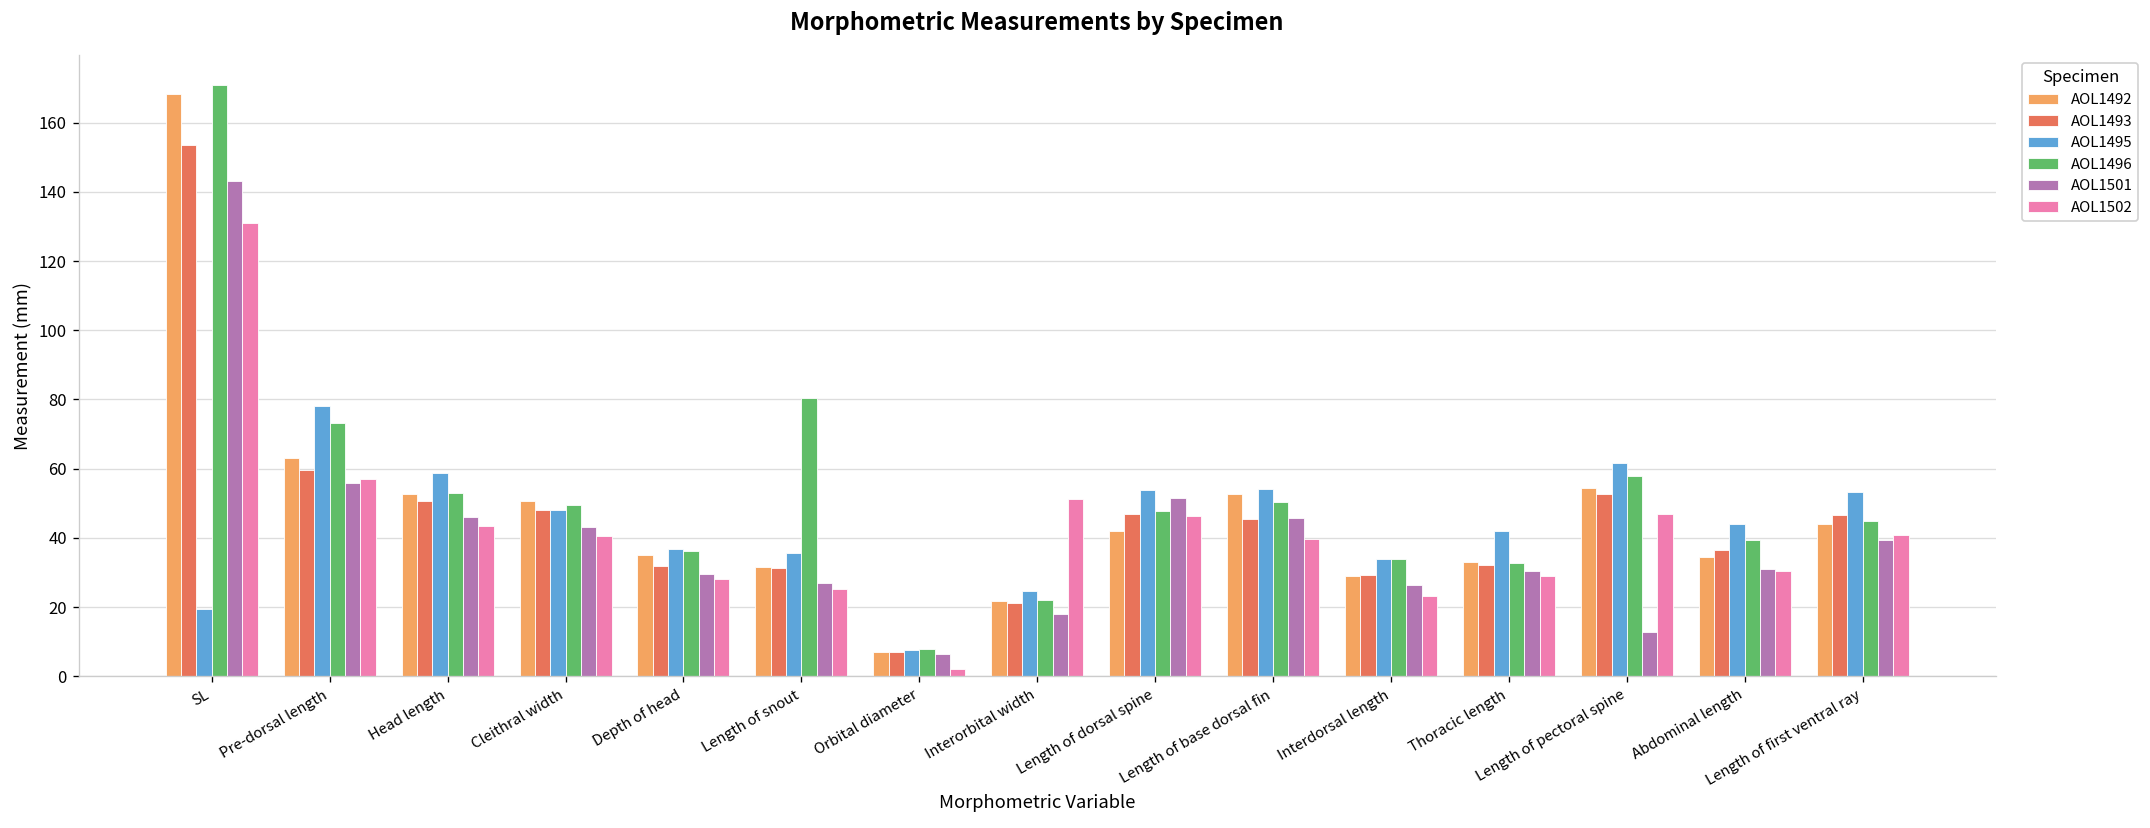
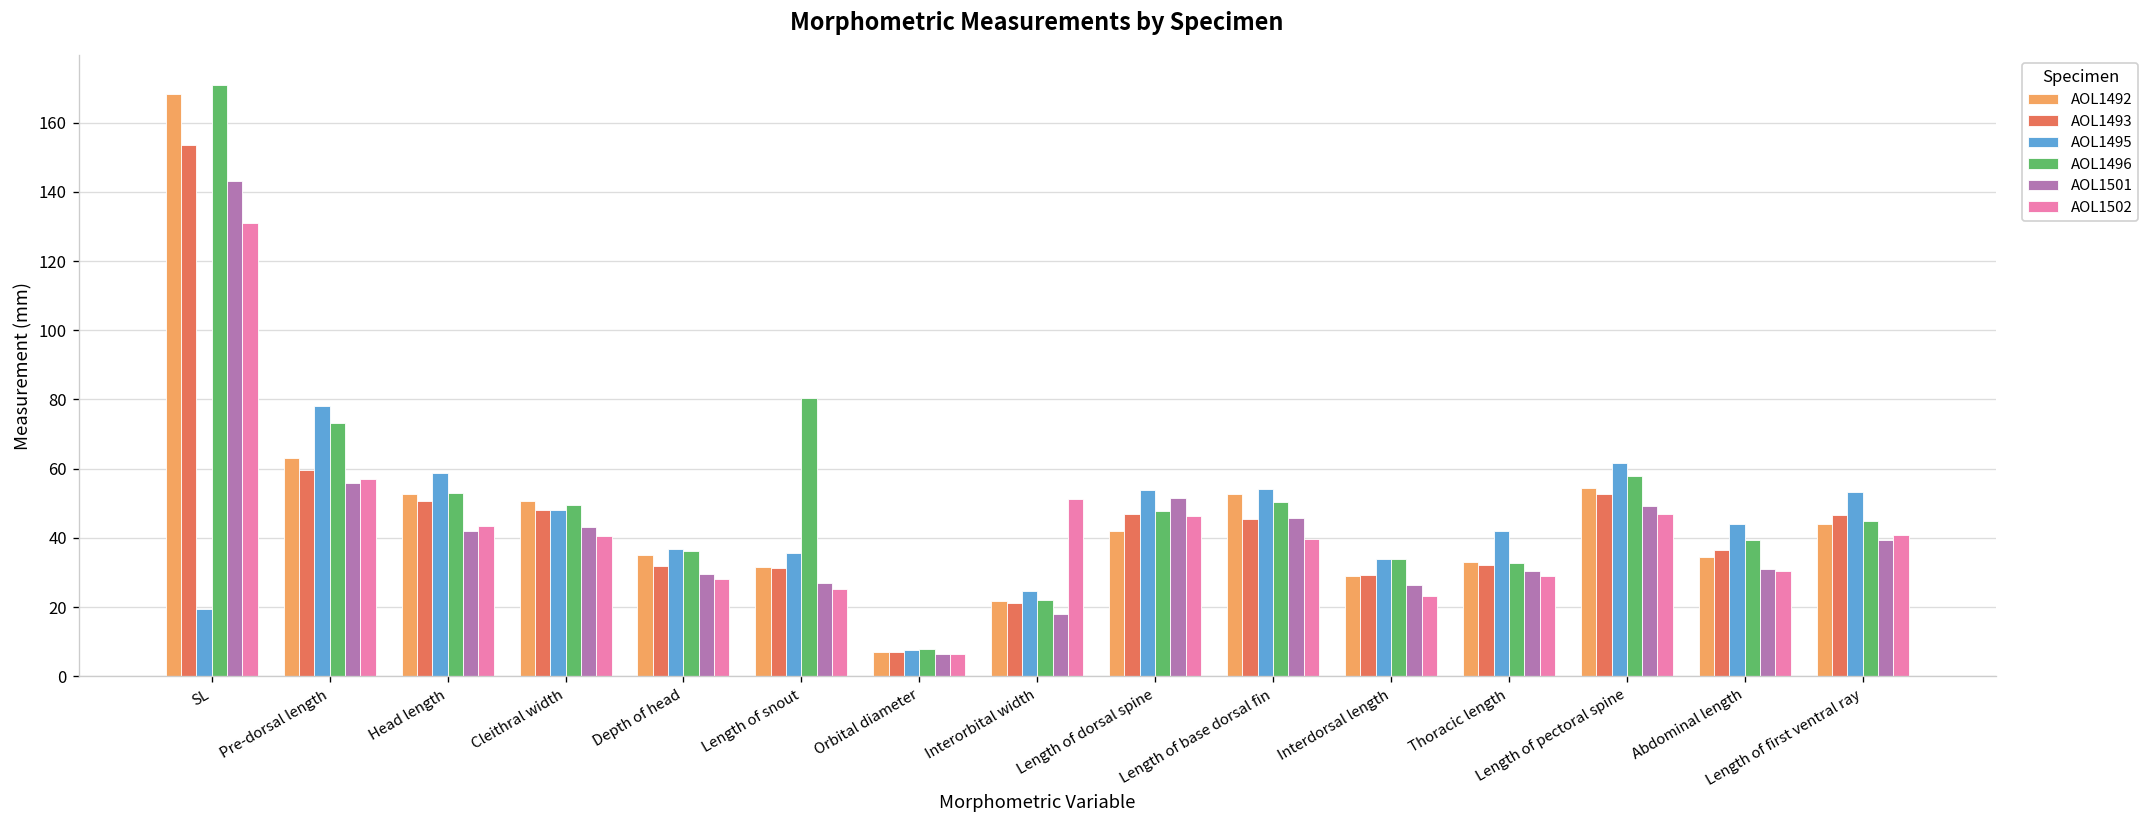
AOL1501, Head length: 46 -> 42
AOL1502, Orbital diameter: 2 -> 6
AOL1501, Length of pectoral spine: 13 -> 49
